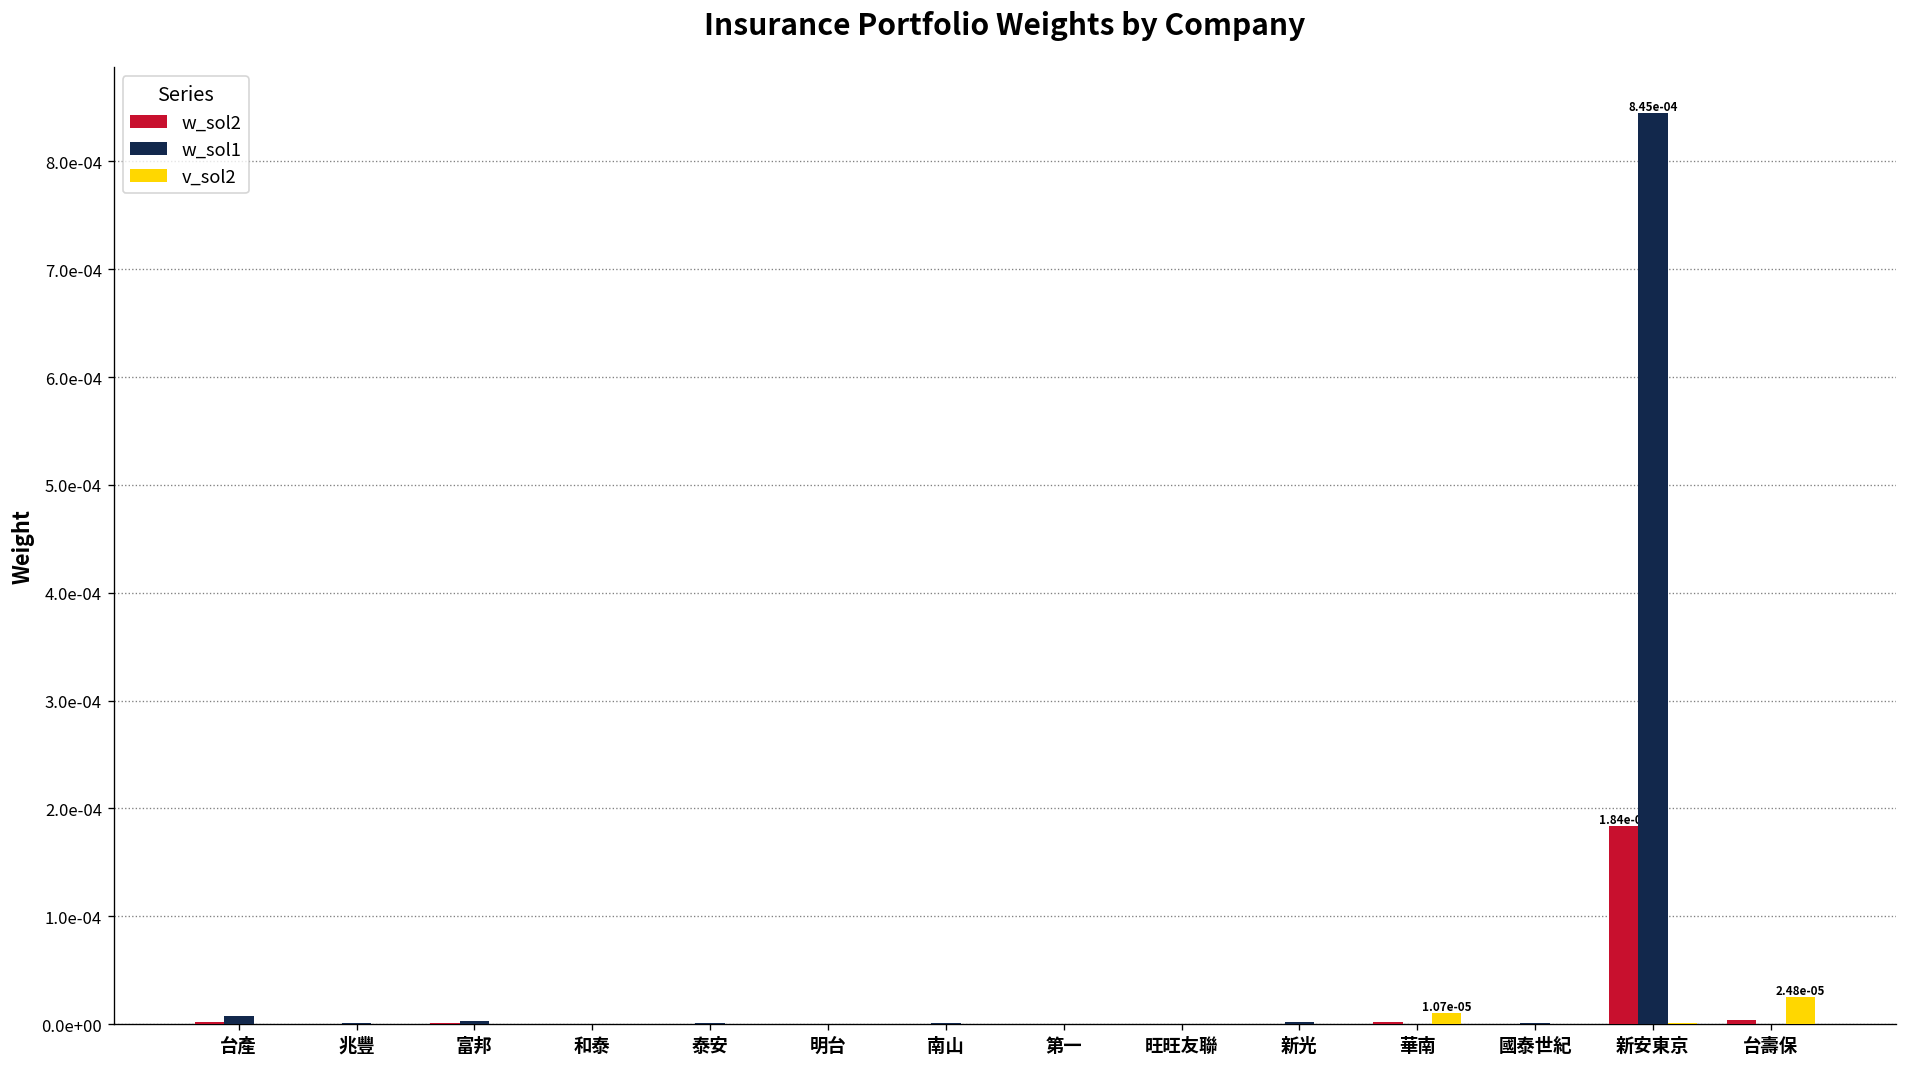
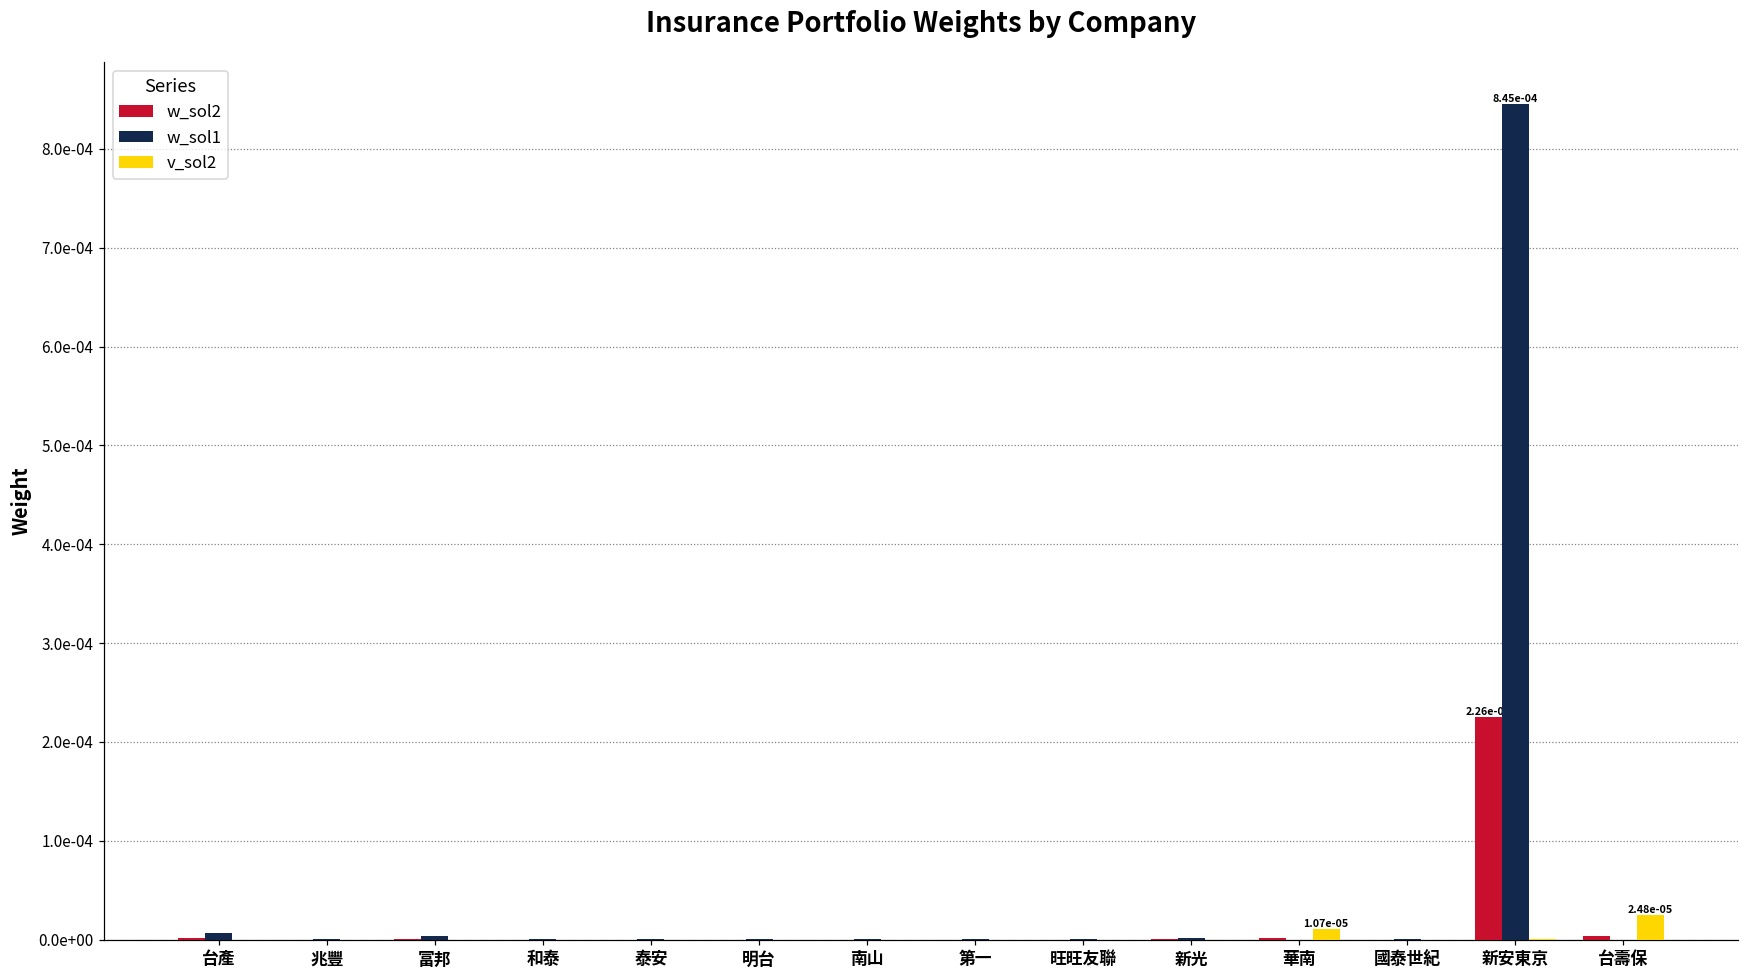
w_sol2, 新安東京: 1.84e-04 -> 2.26e-04
